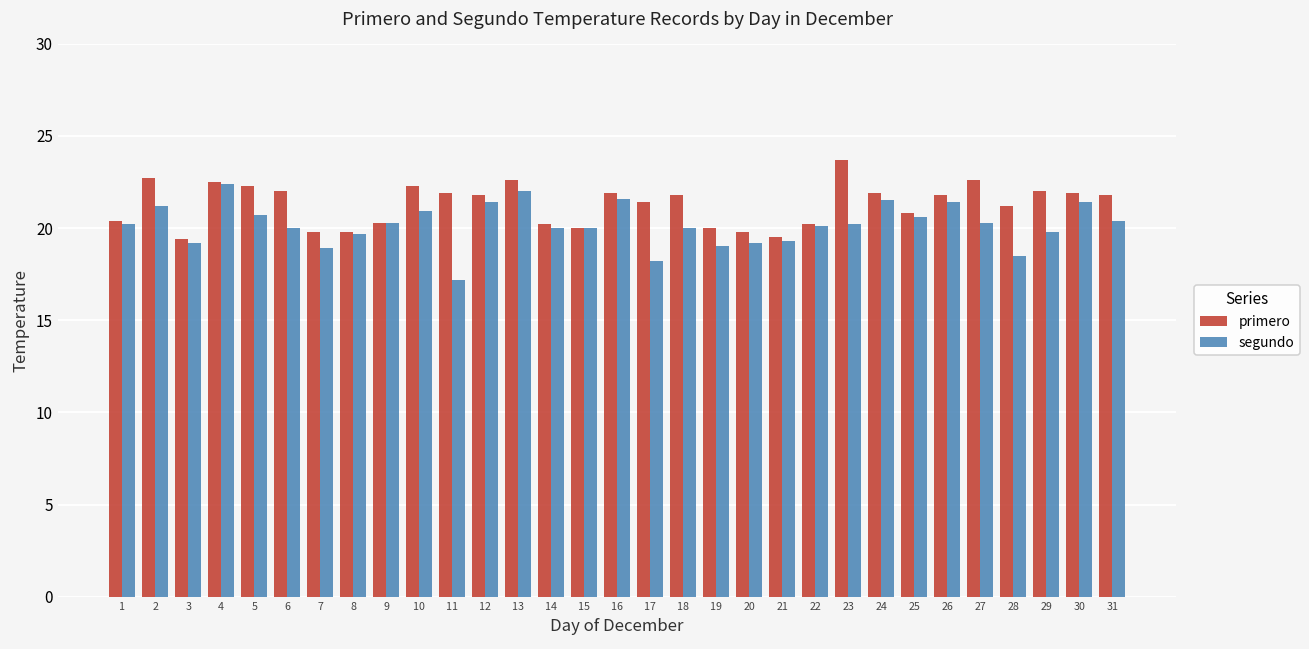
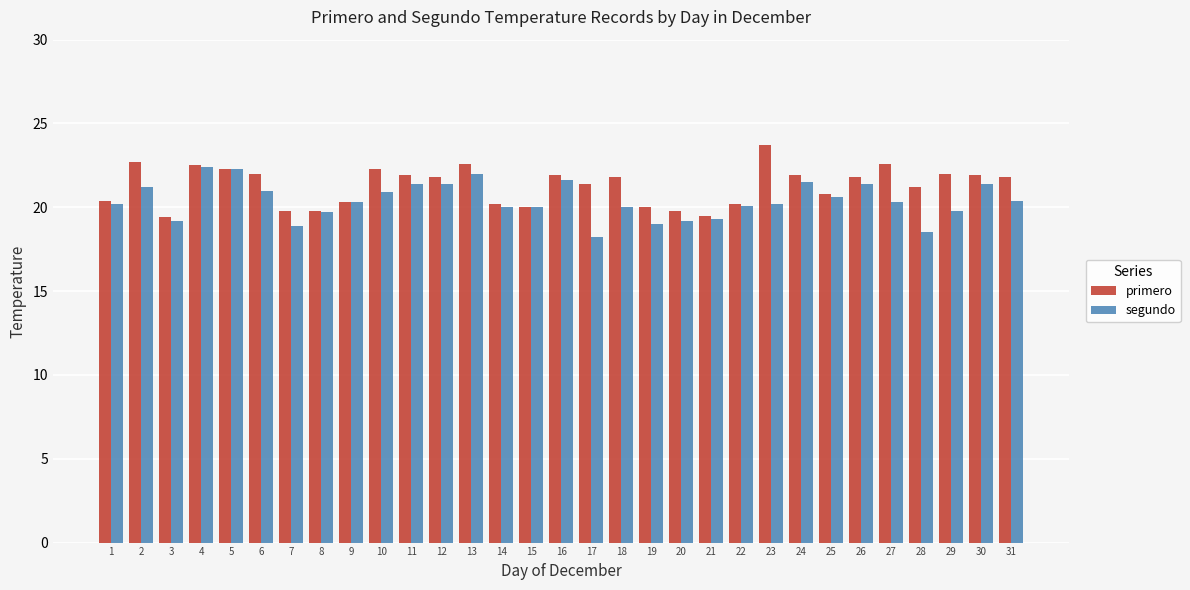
segundo, 5: 20.7 -> 22.3
segundo, 6: 20 -> 21
segundo, 11: 17.2 -> 21.4
